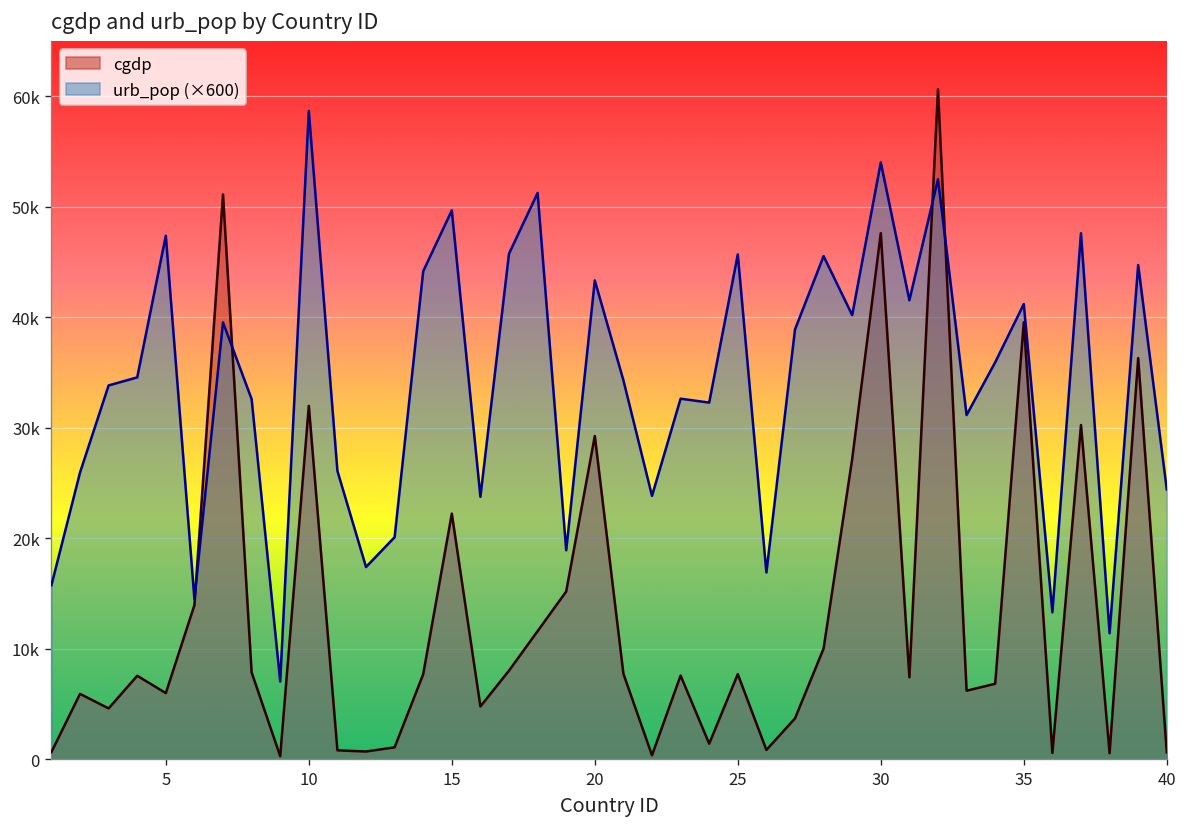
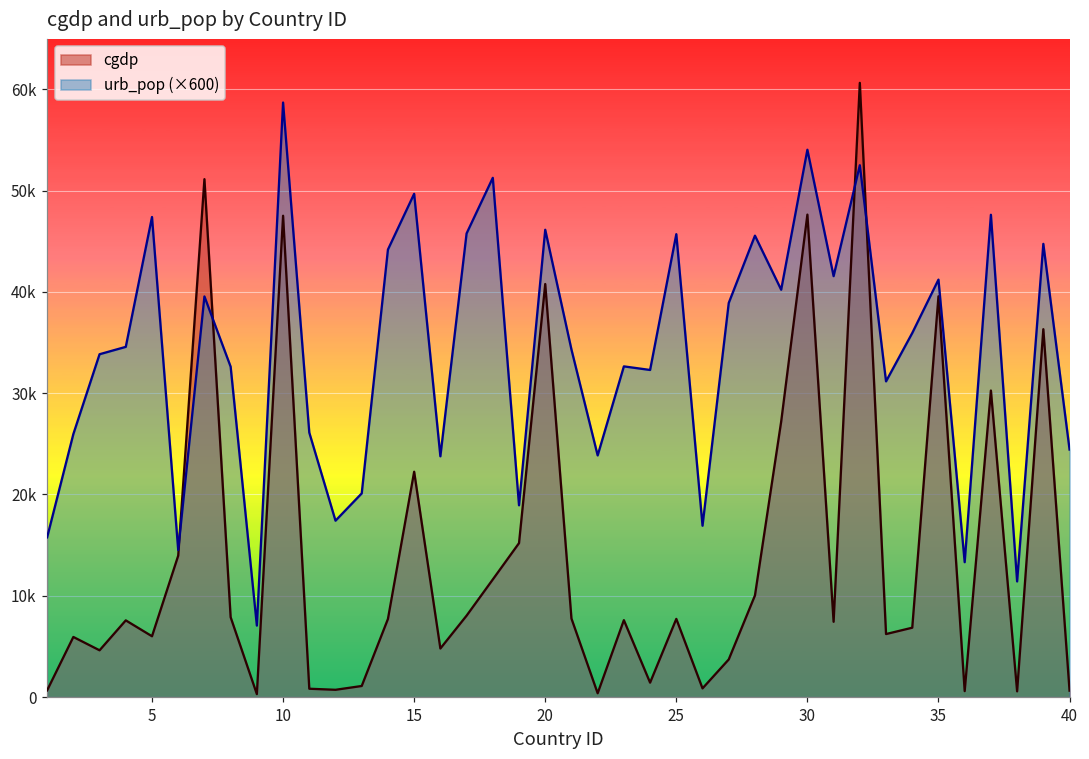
cgdp, 10: 32000 -> 48000
cgdp, 20: 29000 -> 41000
urb_pop (×600), 20: 43000 -> 46000
